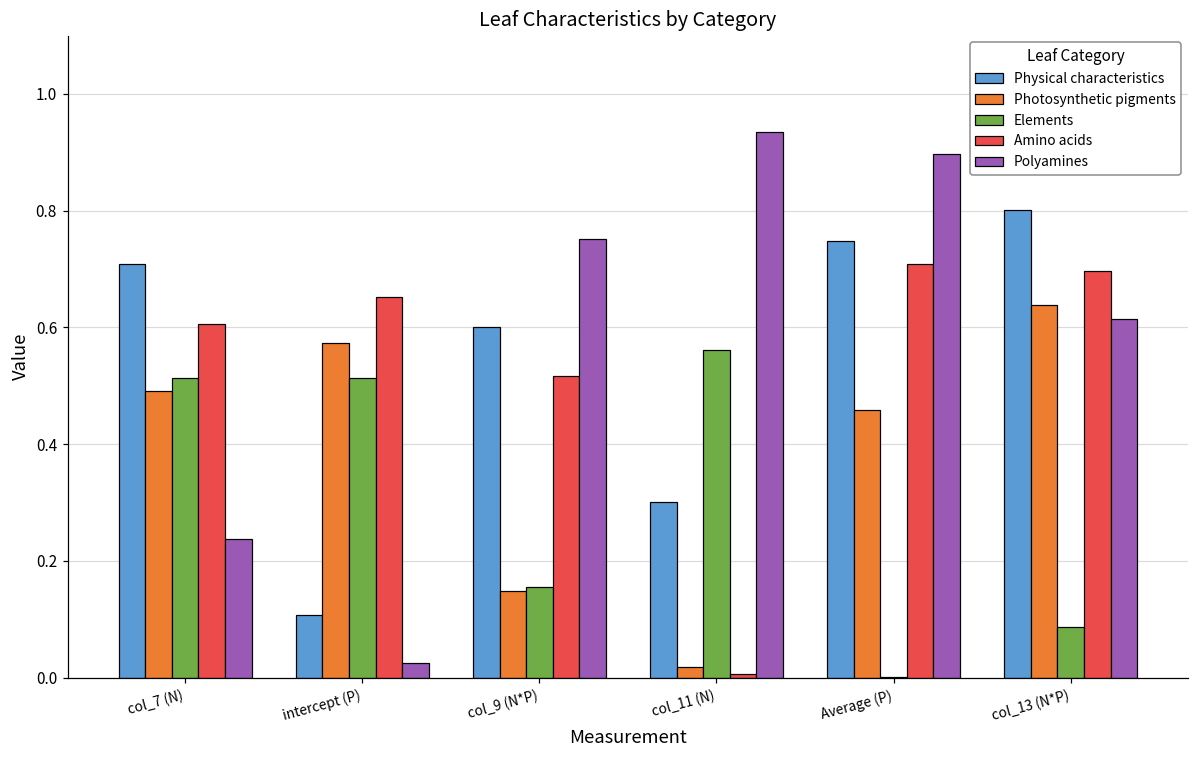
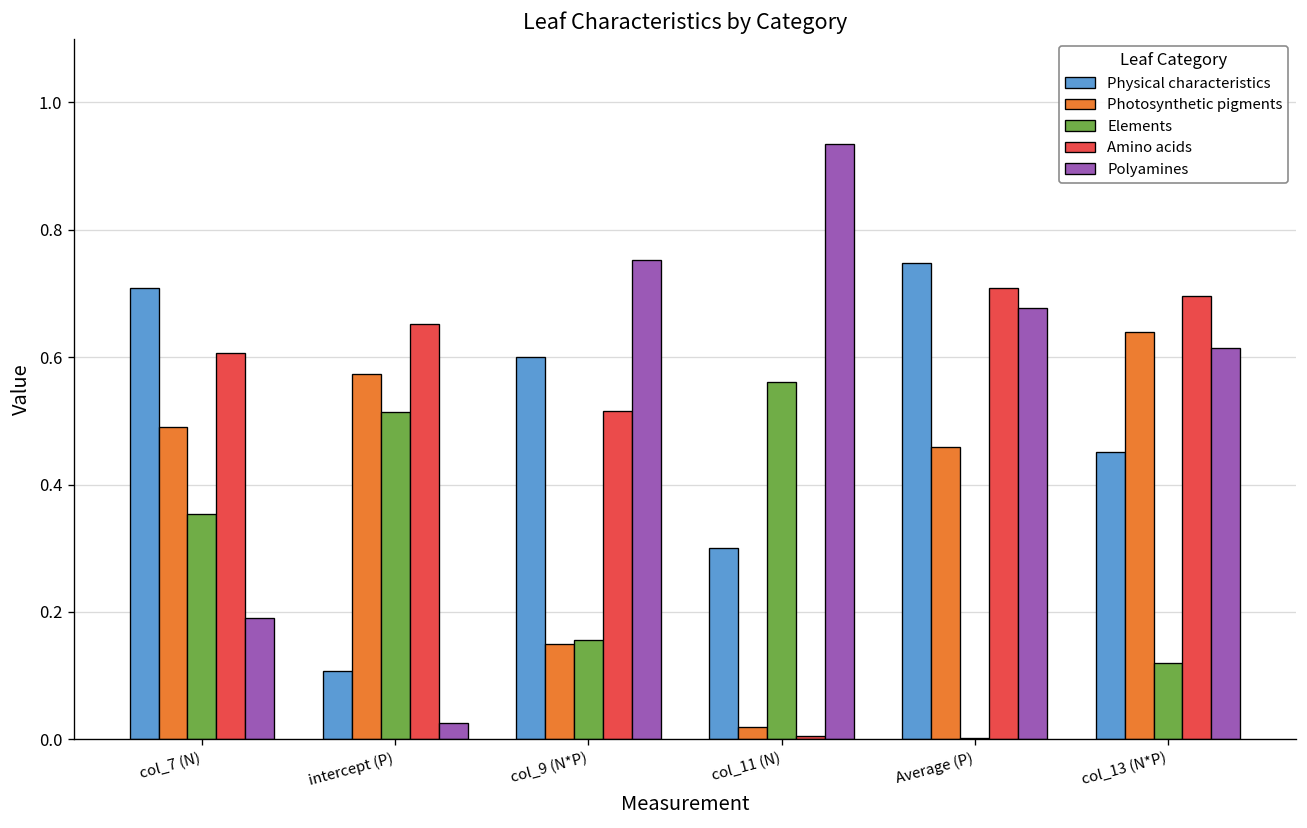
Elements, col_7 (N): 0.51 -> 0.35
Polyamines, col_7 (N): 0.24 -> 0.19
Polyamines, Average (P): 0.90 -> 0.68
Physical characteristics, col_13 (N*P): 0.80 -> 0.45
Elements, col_13 (N*P): 0.09 -> 0.12
